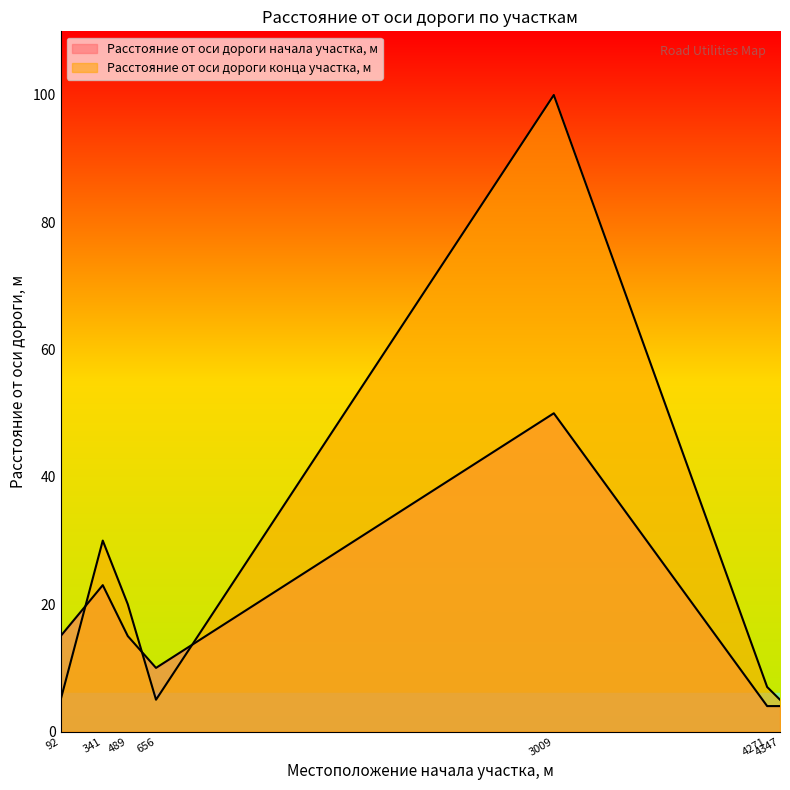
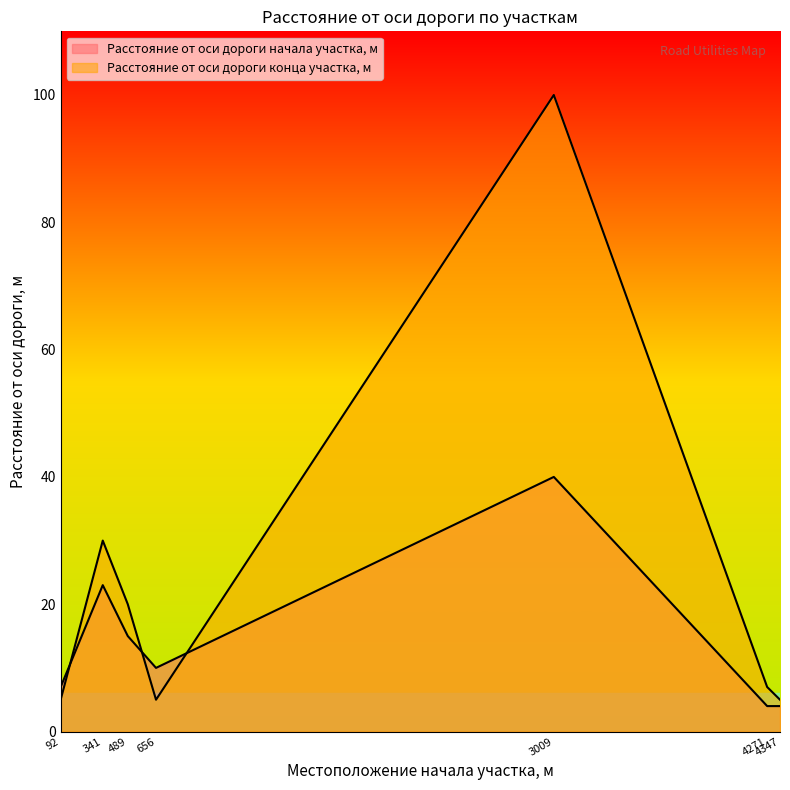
Расстояние от оси дороги начала участка, м, 92: 15 -> 7
Расстояние от оси дороги начала участка, м, 3009: 50 -> 40
